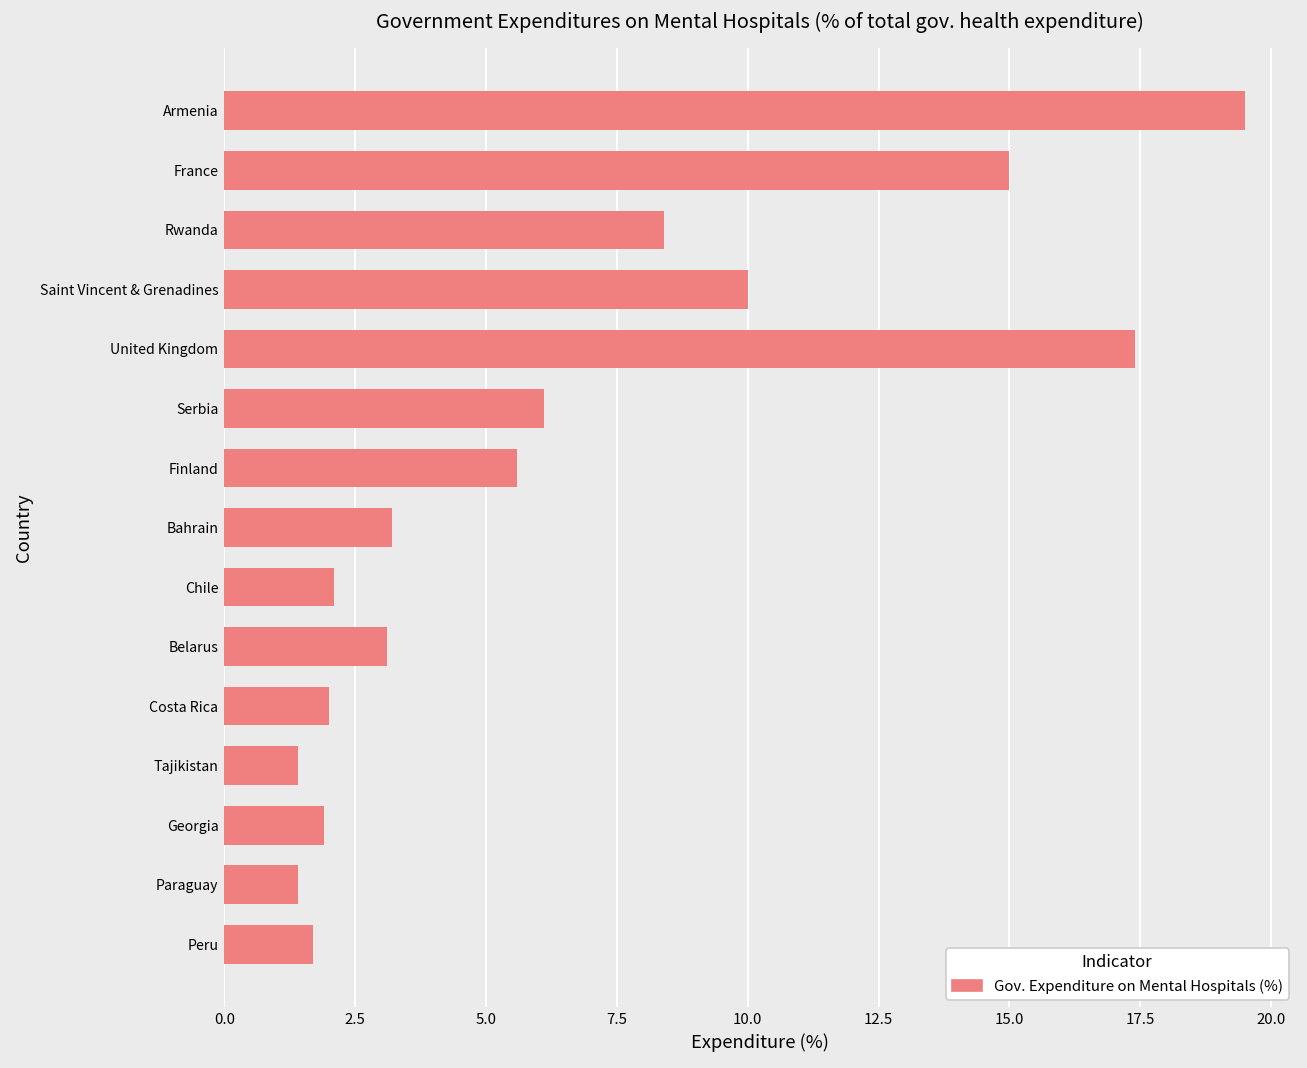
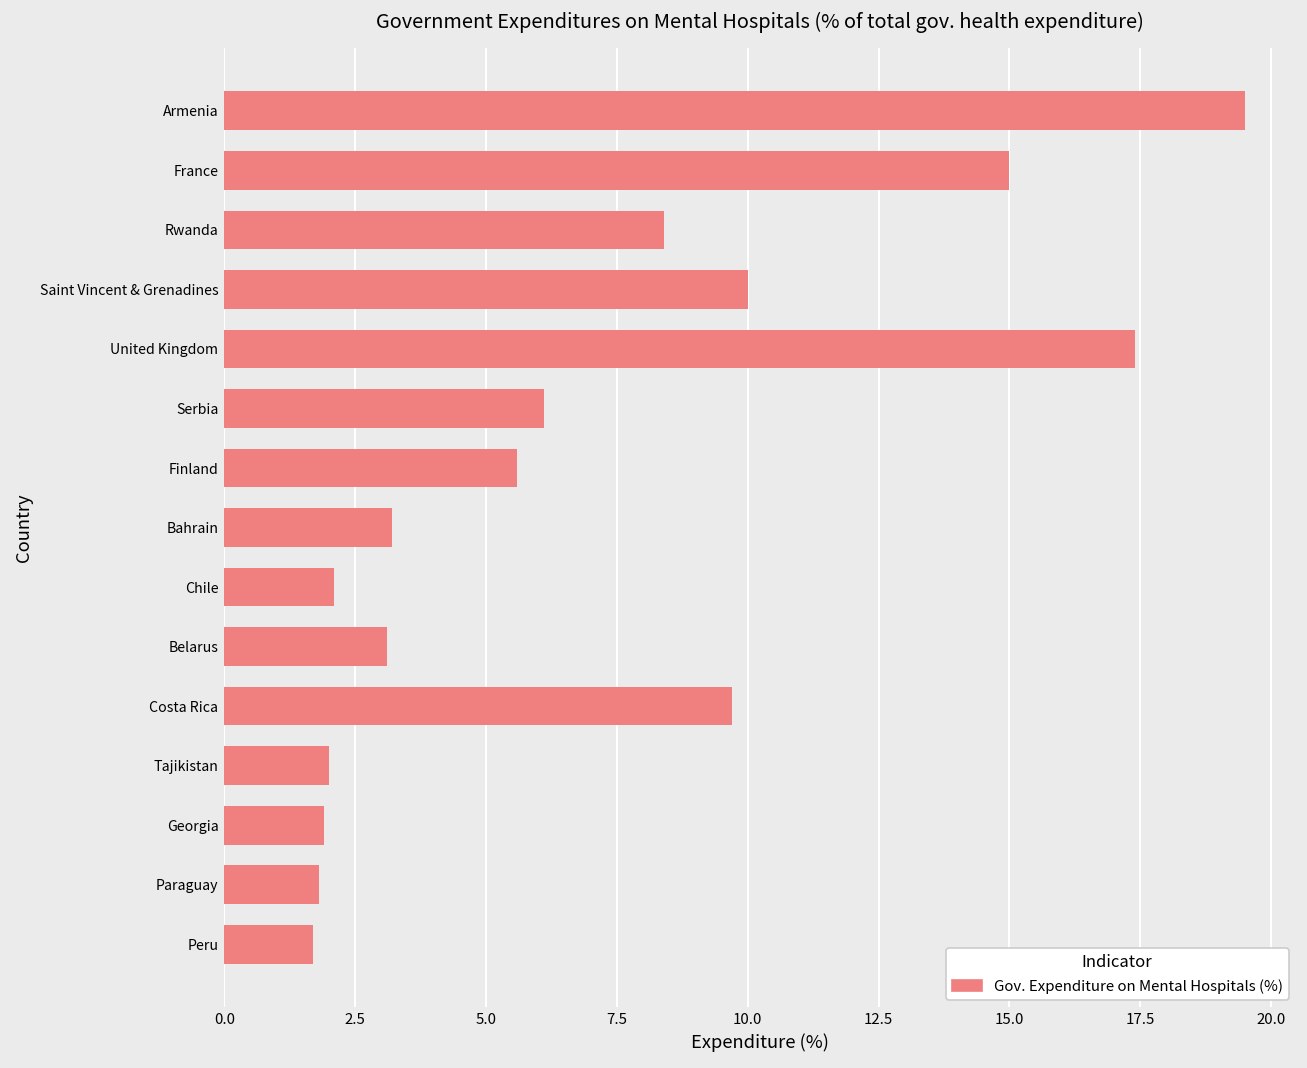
Costa Rica: 2.0 -> 9.7
Tajikistan: 1.4 -> 2.0
Paraguay: 1.4 -> 1.8
